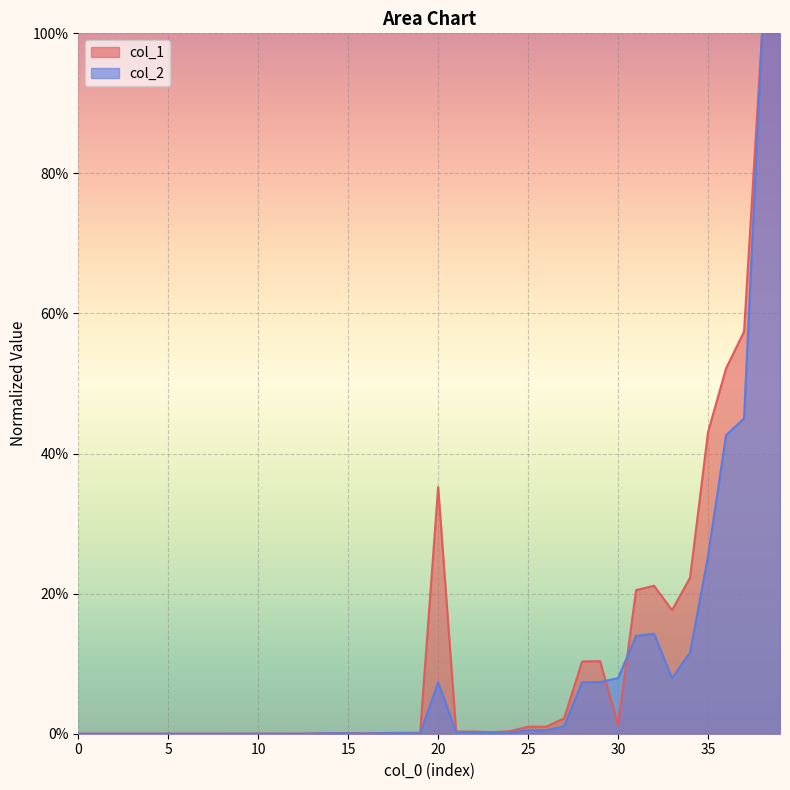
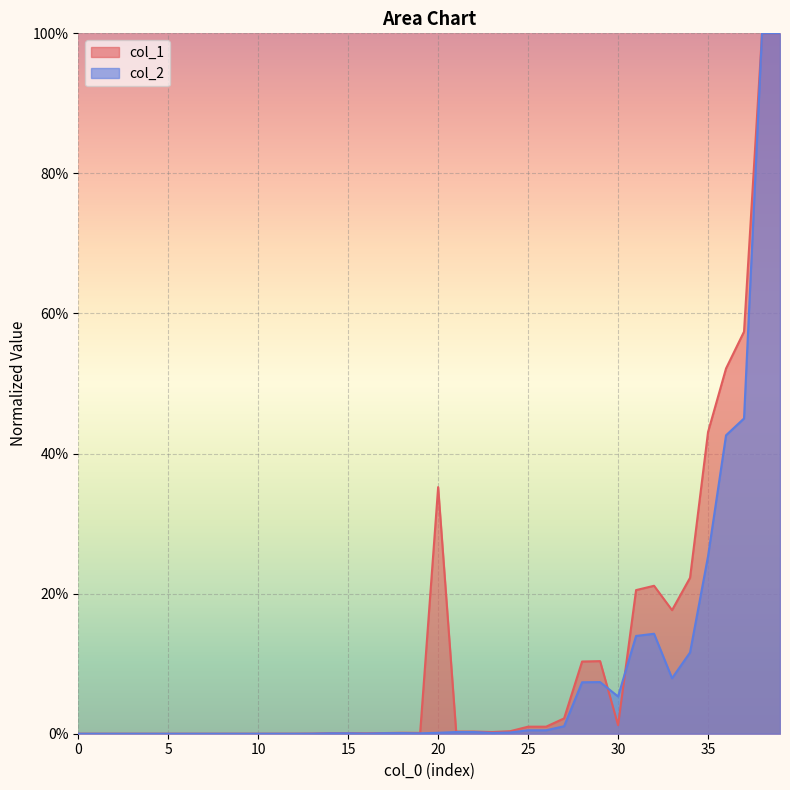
col_2, 20: 7% -> 0%
col_2, 30: 8% -> 5%
